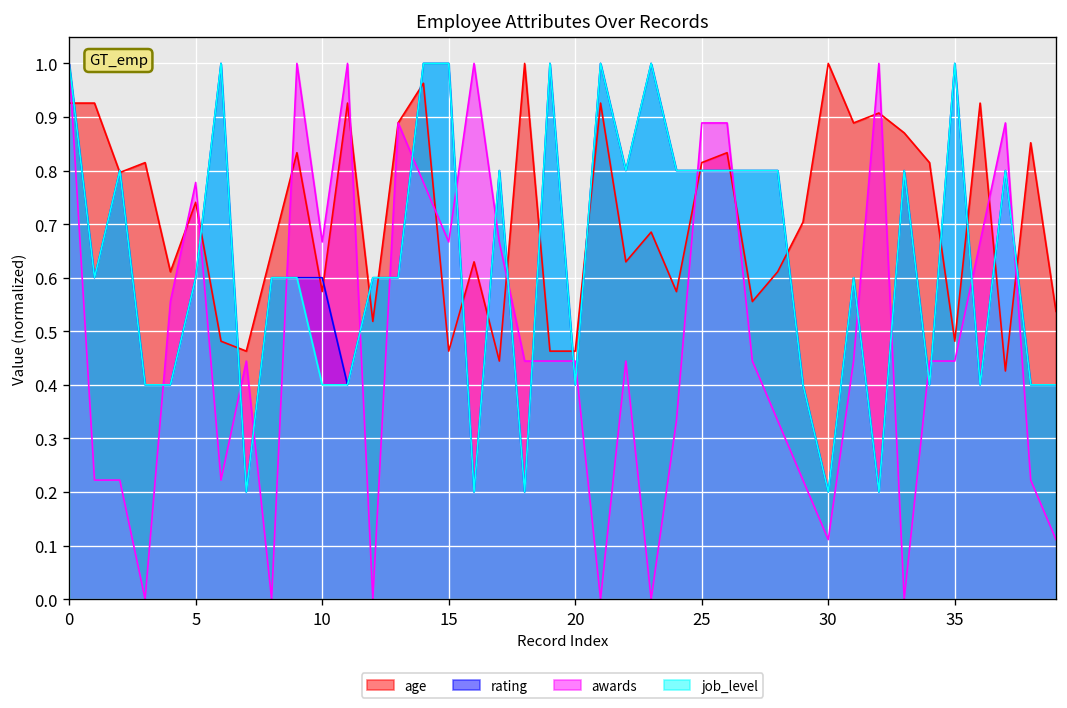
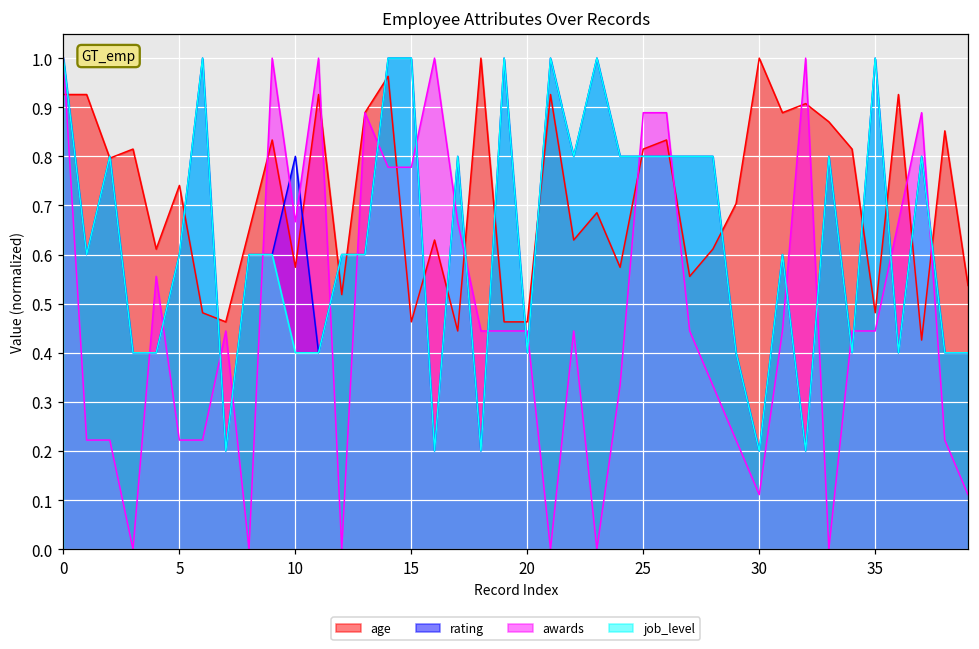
awards, 5: 0.78 -> 0.22
rating, 10: 0.60 -> 0.80
awards, 15: 0.67 -> 0.78
